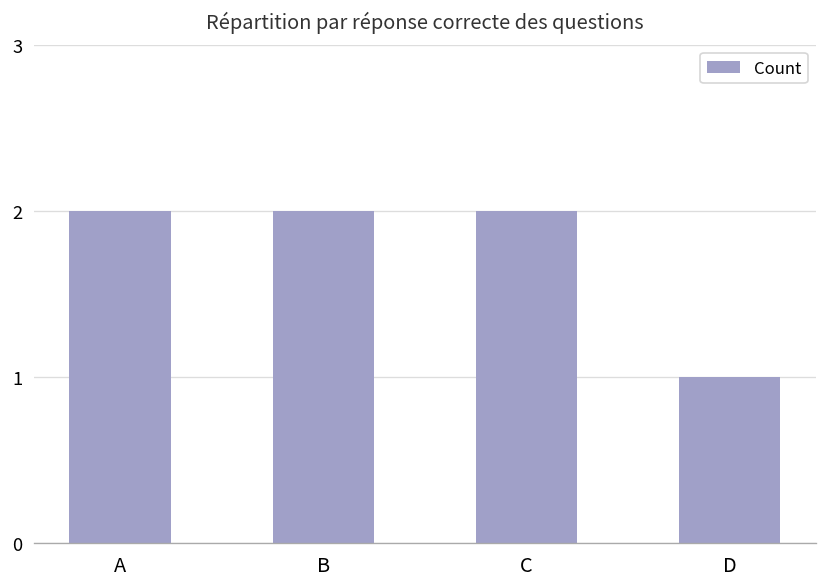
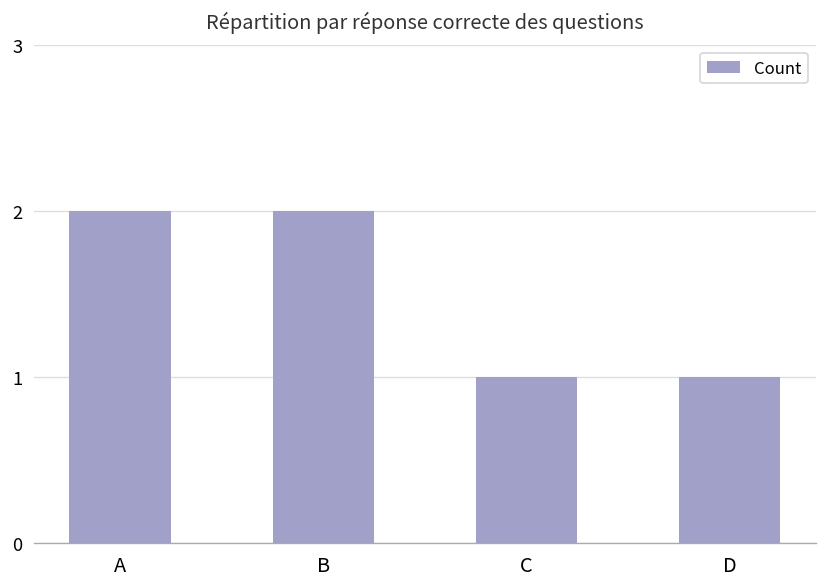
C: 2 -> 1
